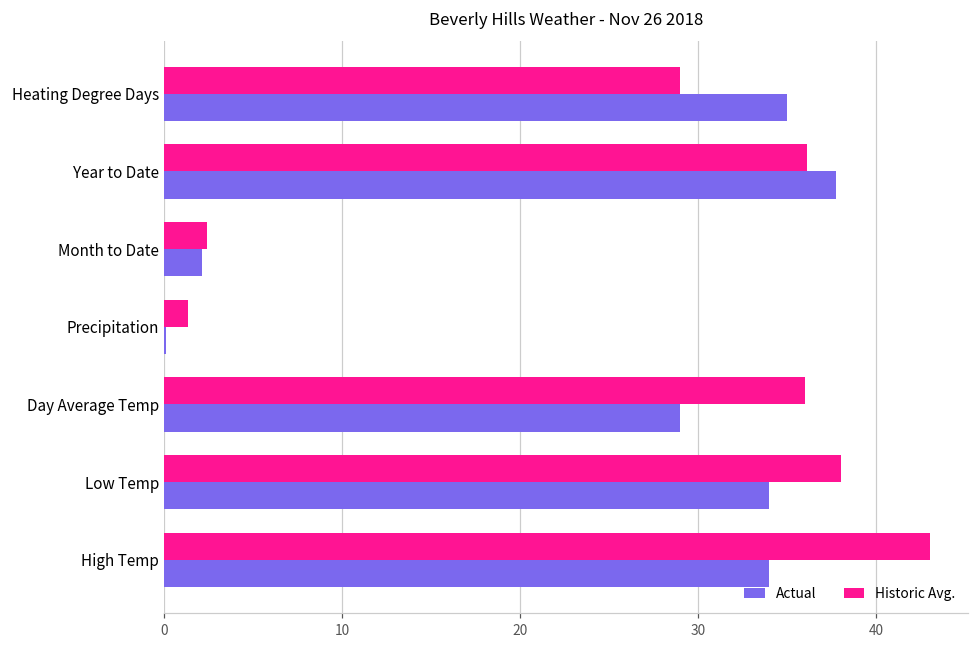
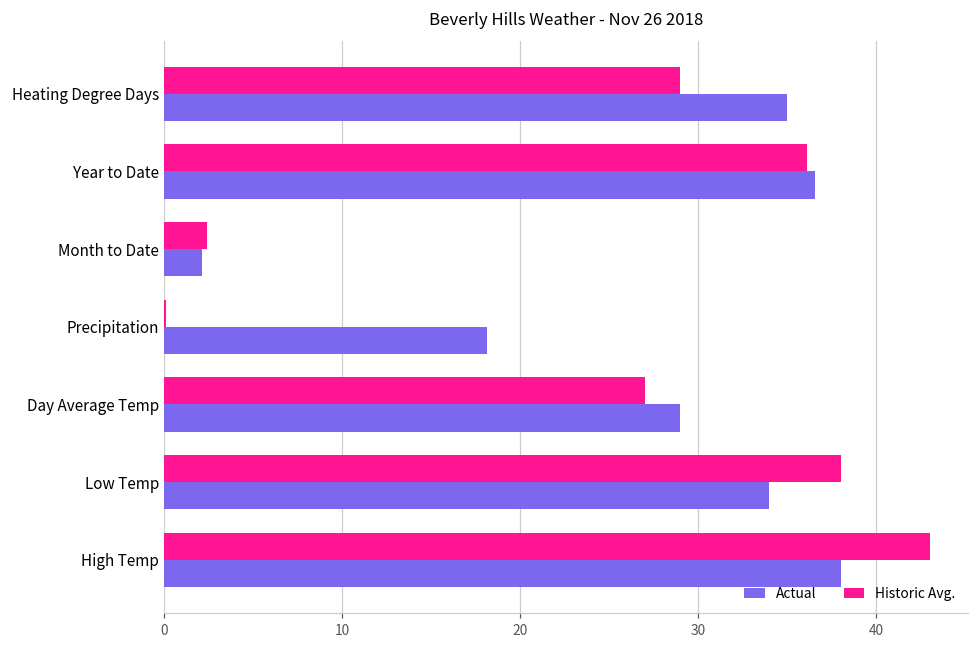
Actual, Year to Date: 37.7 -> 36.5
Historic Avg., Precipitation: 1.4 -> 0.1
Actual, Precipitation: 0.1 -> 18.1
Historic Avg., Day Average Temp: 36 -> 27
Actual, High Temp: 34 -> 38
